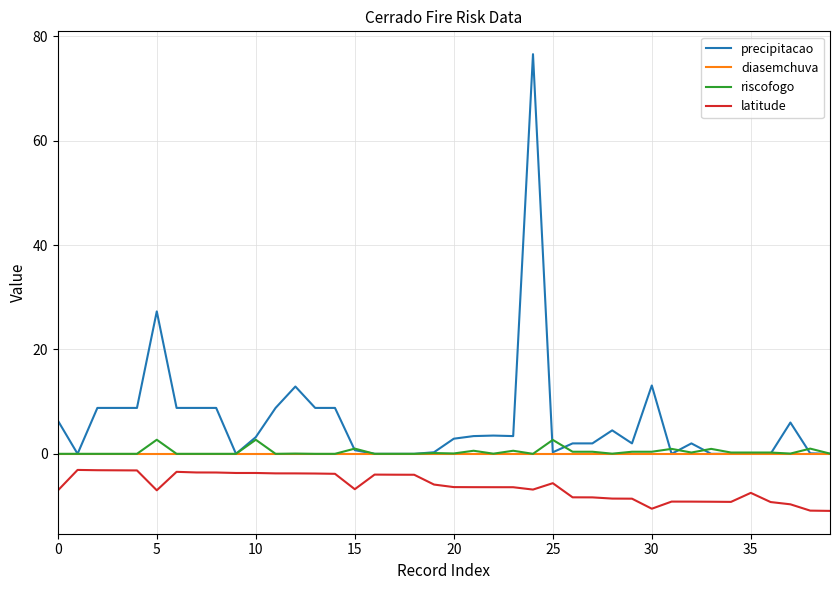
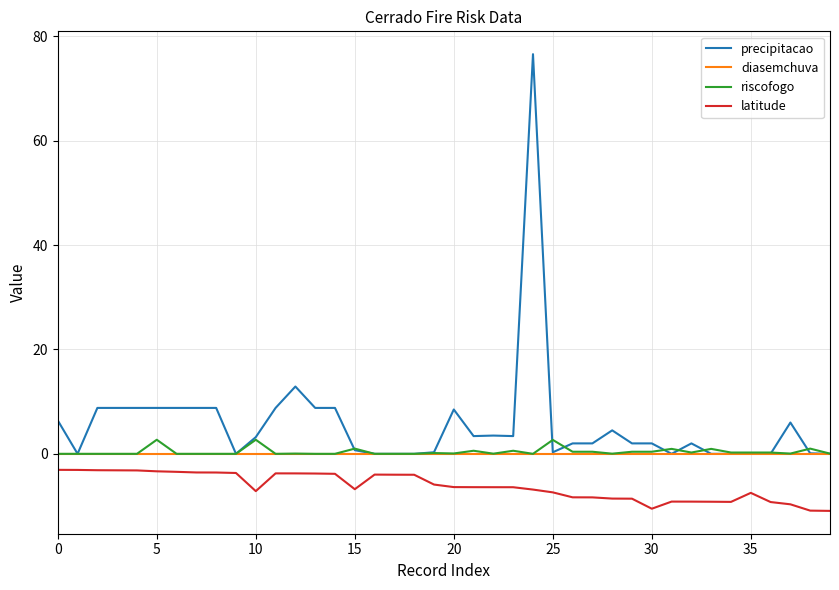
latitude, 0: -7 -> -3
precipitacao, 5: 27 -> 9
latitude, 5: -7 -> -3
latitude, 10: -4 -> -7
precipitacao, 20: 3 -> 9
latitude, 25: -6 -> -7
precipitacao, 30: 13 -> 2
